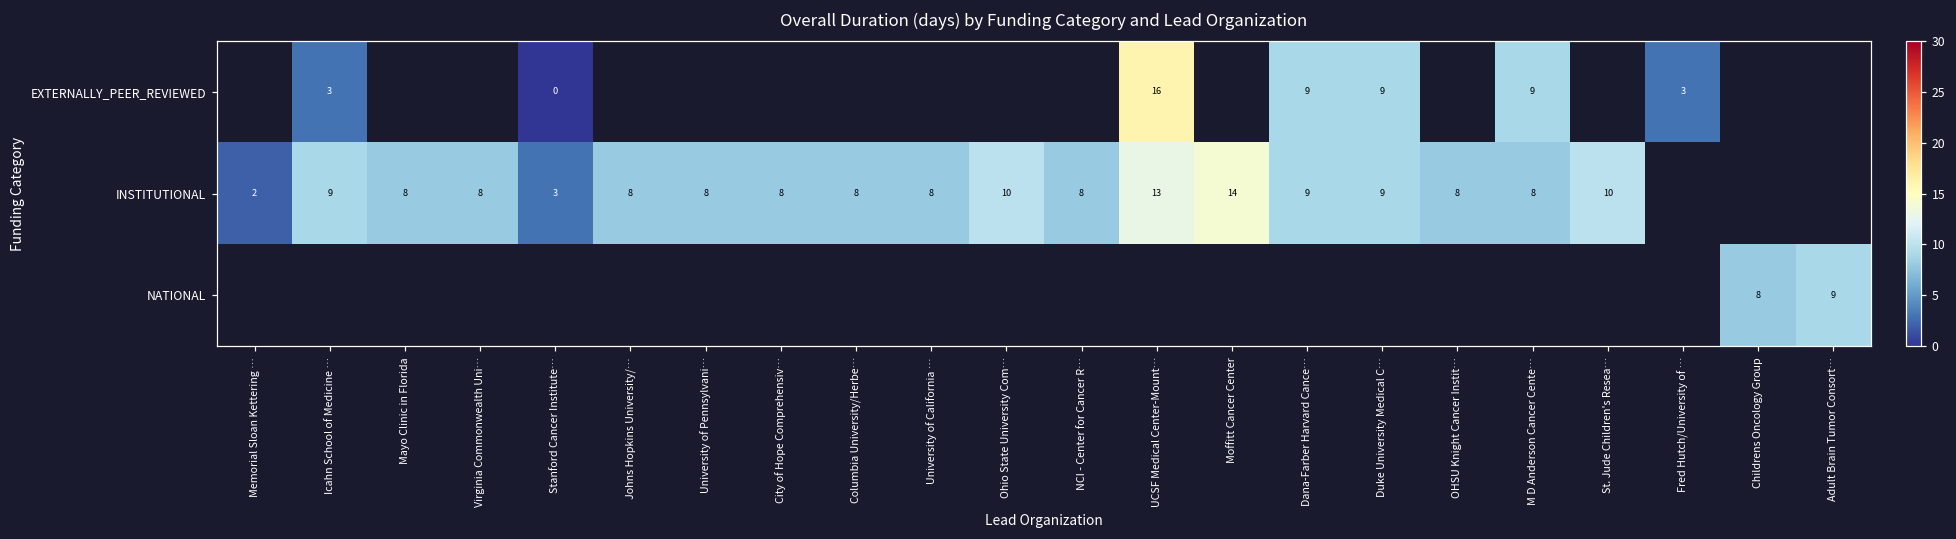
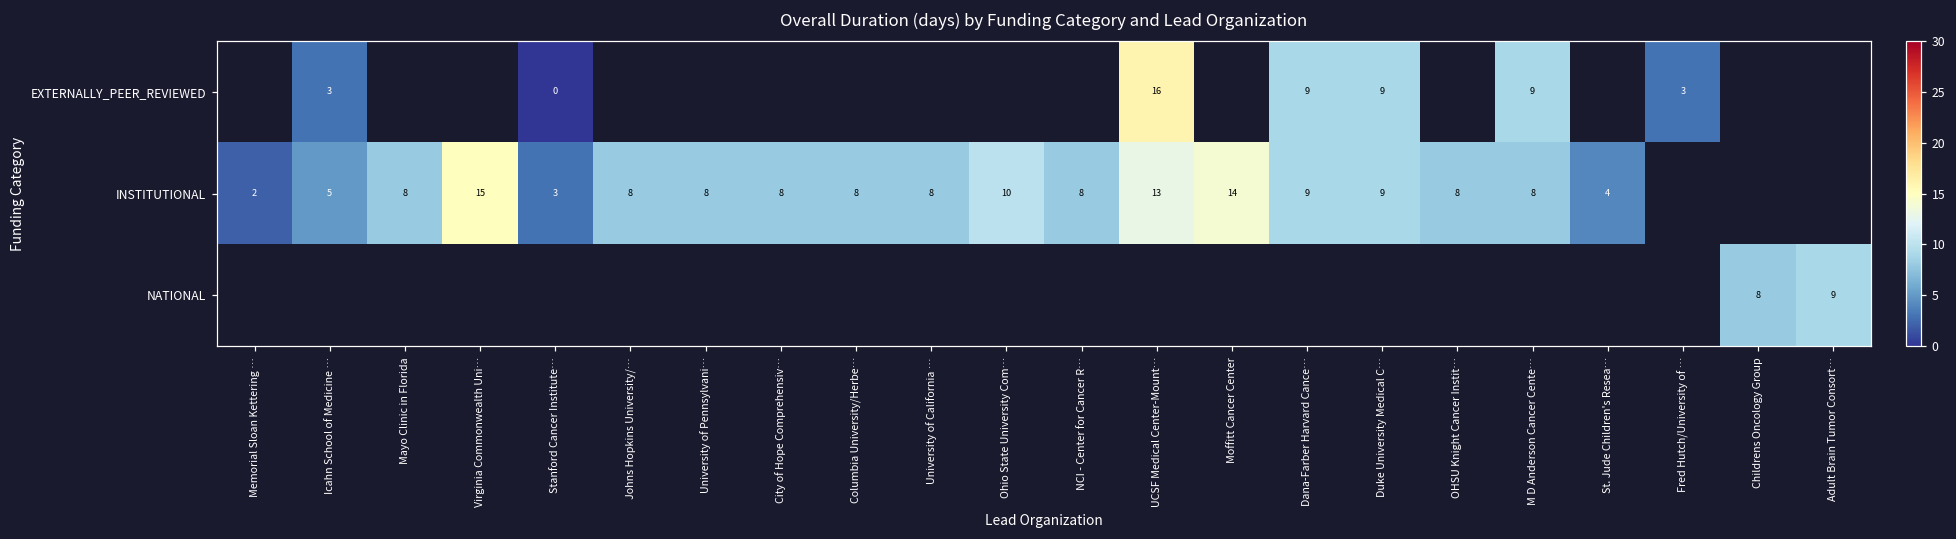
INSTITUTIONAL, Icahn School of Medicine …: 9 -> 5
INSTITUTIONAL, Virginia Commonwealth Uni…: 8 -> 15
INSTITUTIONAL, St. Jude Children's Resea…: 10 -> 4
